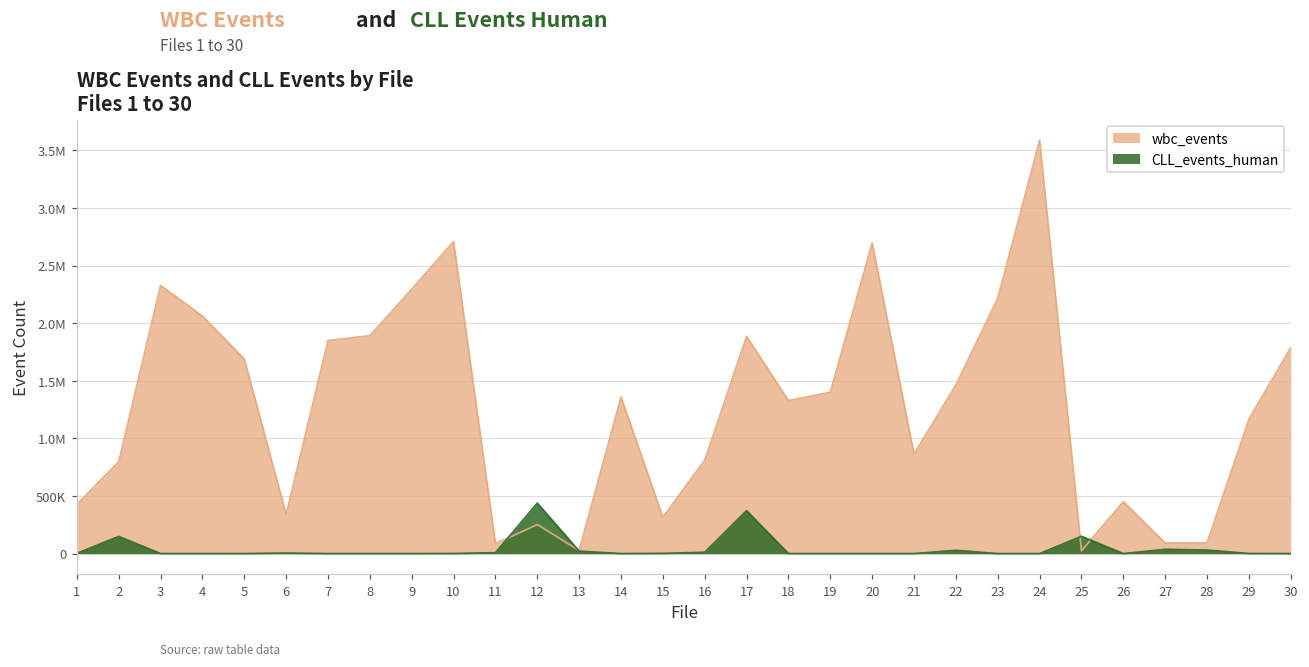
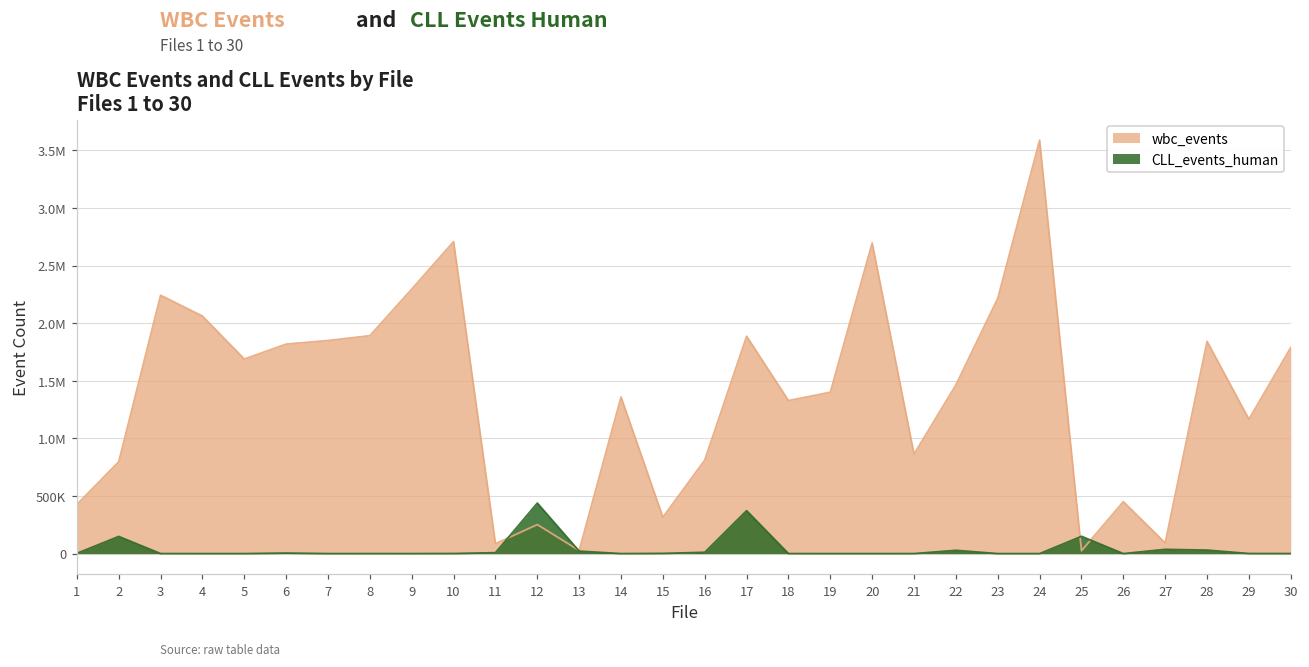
wbc_events, 3: 2330000 -> 2240000
wbc_events, 6: 340000 -> 1820000
wbc_events, 28: 90000 -> 1840000
